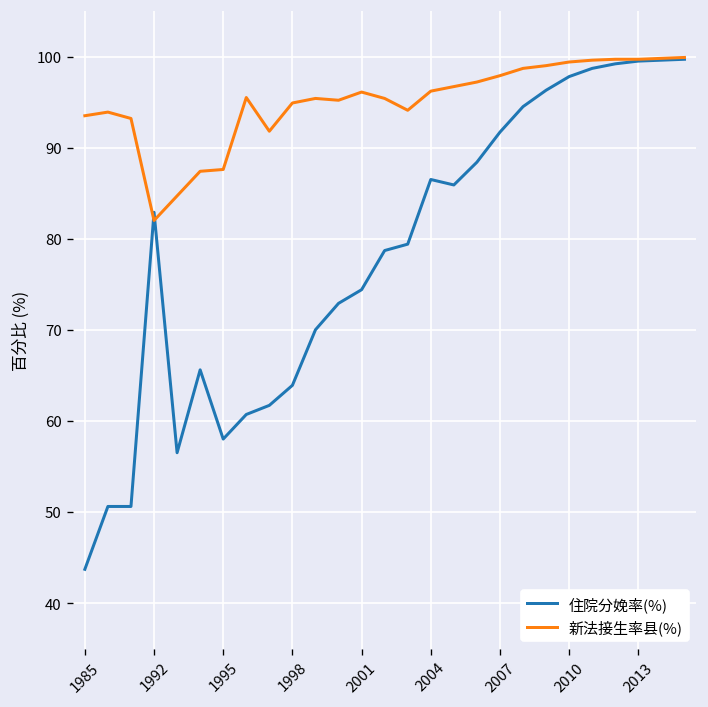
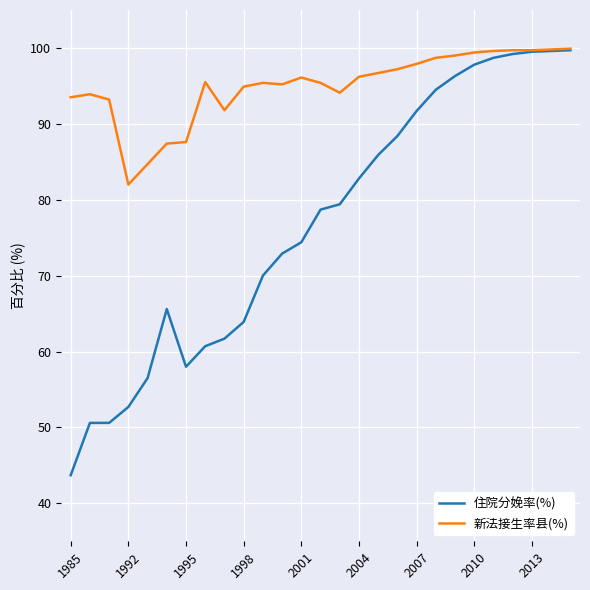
住院分娩率(%), 1992: 83 -> 53
住院分娩率(%), 2004: 87 -> 83
